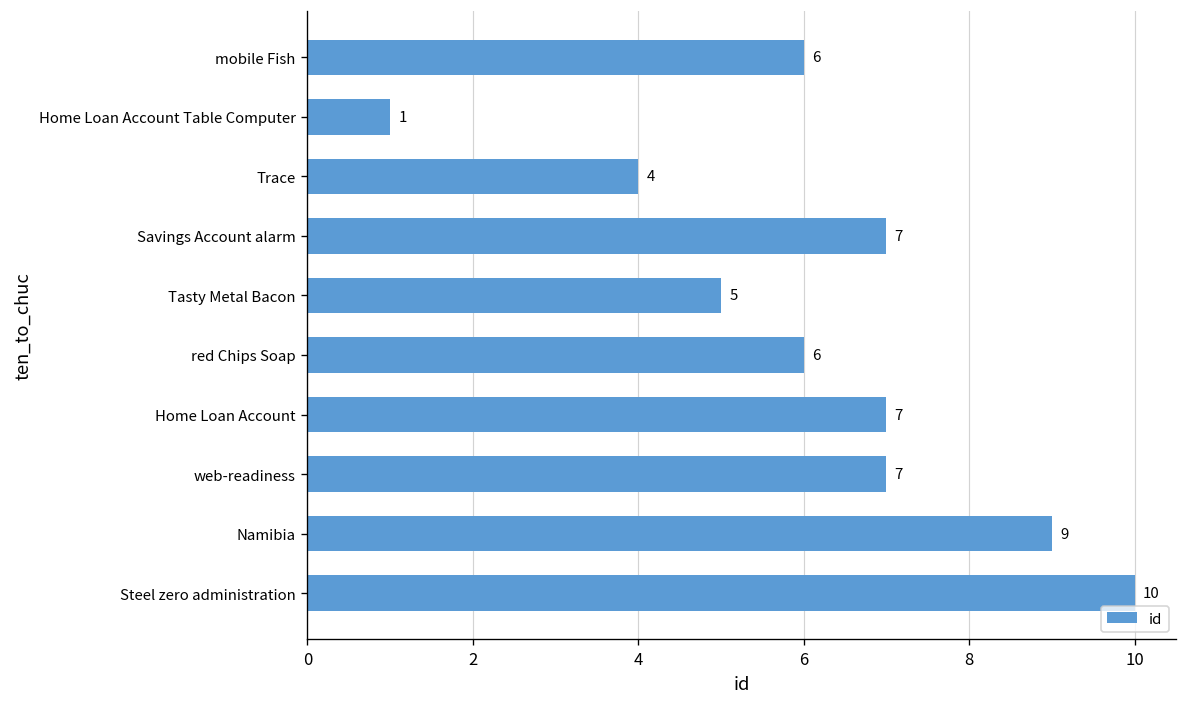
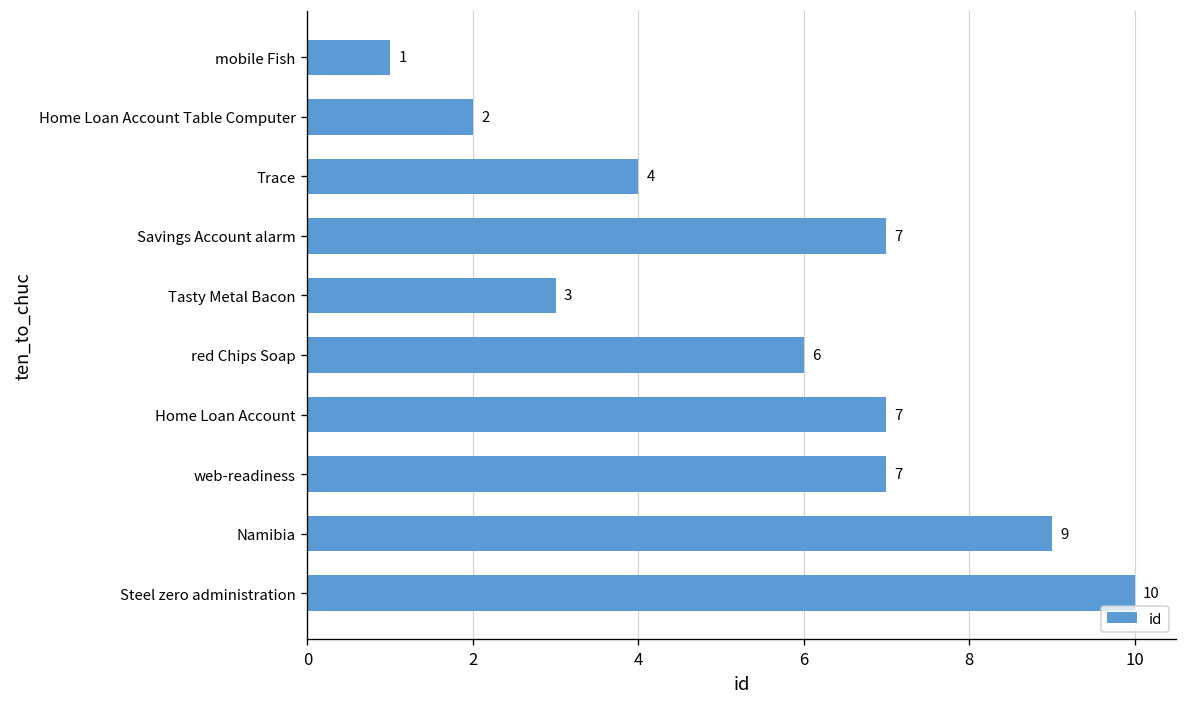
mobile Fish: 6 -> 1
Home Loan Account Table Computer: 1 -> 2
Tasty Metal Bacon: 5 -> 3
